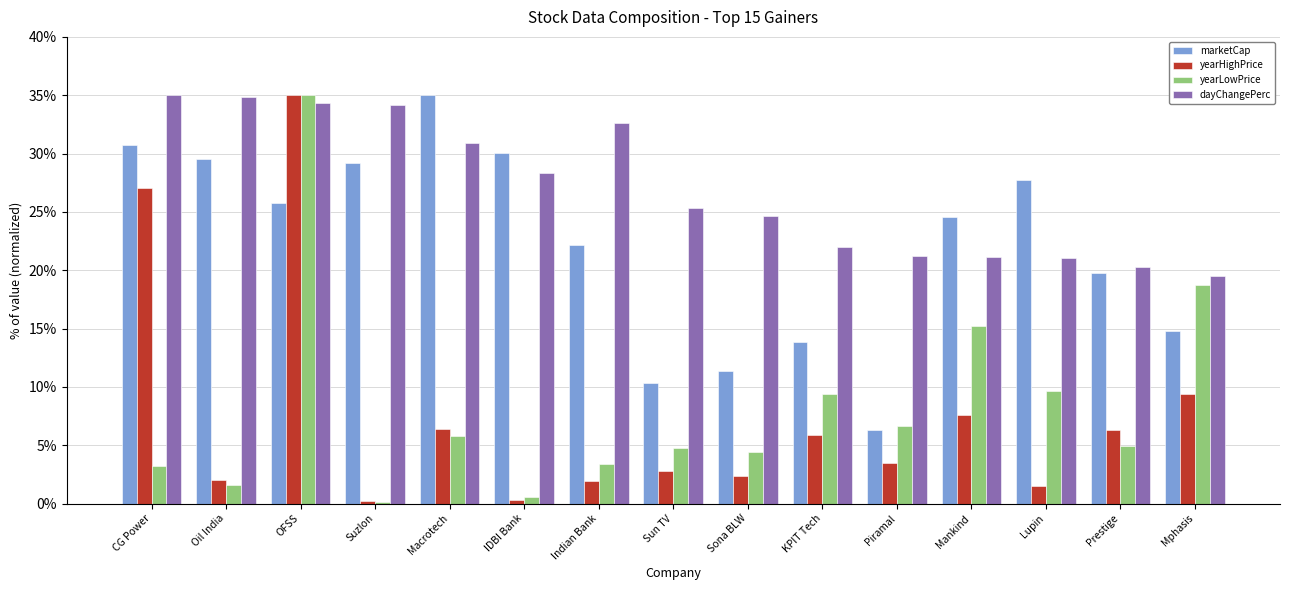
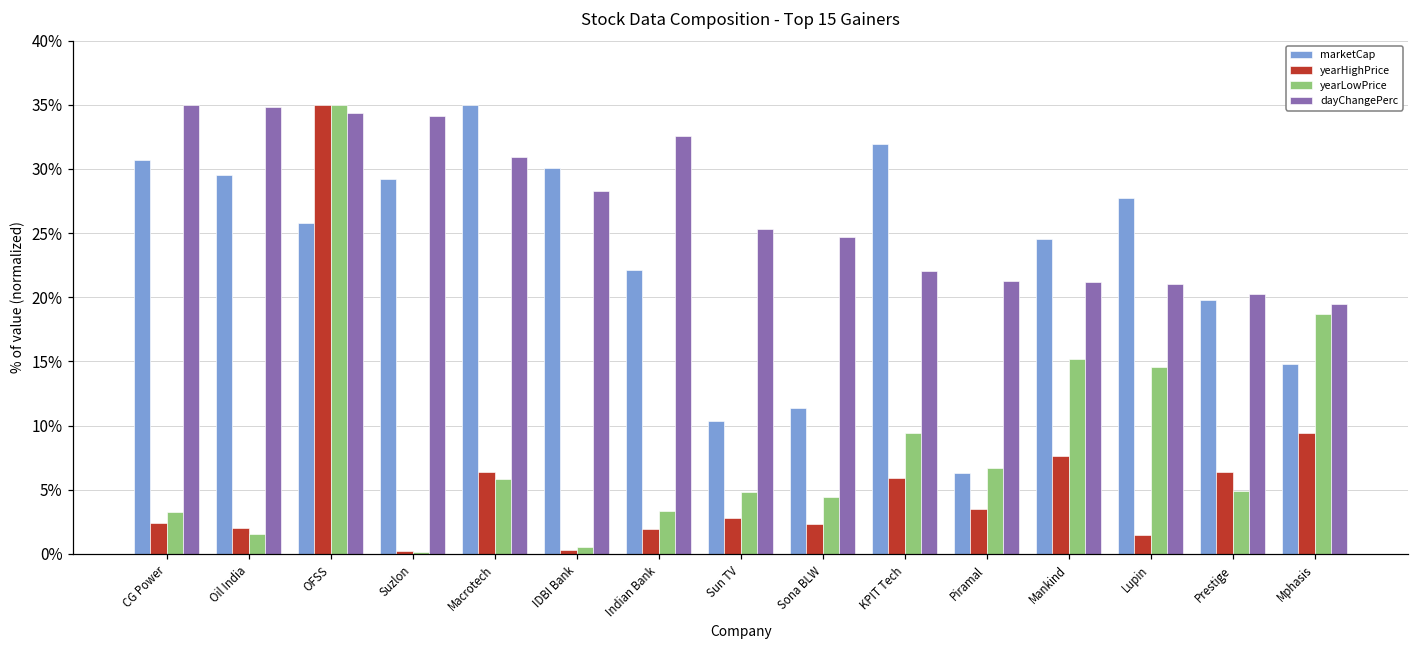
yearHighPrice, CG Power: 27.0% -> 2.4%
marketCap, KPIT Tech: 13.9% -> 31.9%
yearLowPrice, Lupin: 9.6% -> 14.6%
